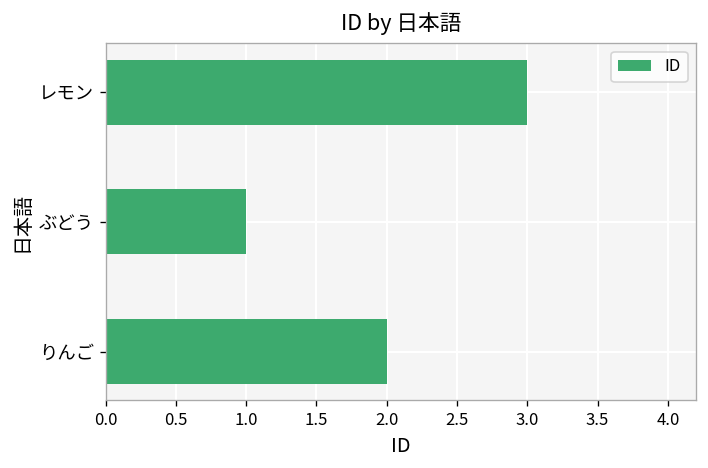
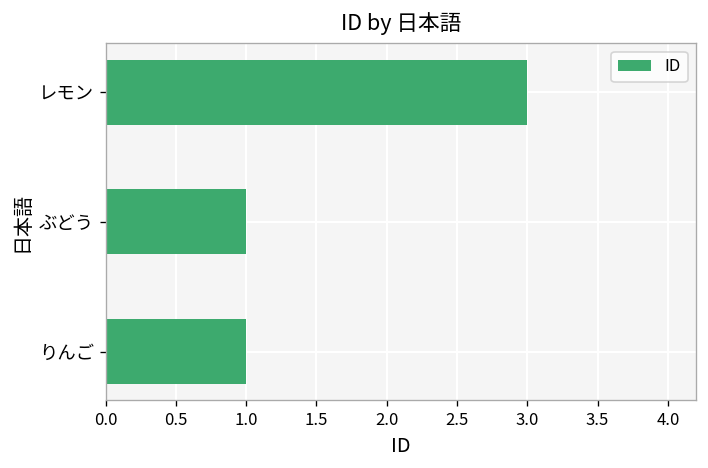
りんご: 2 -> 1
